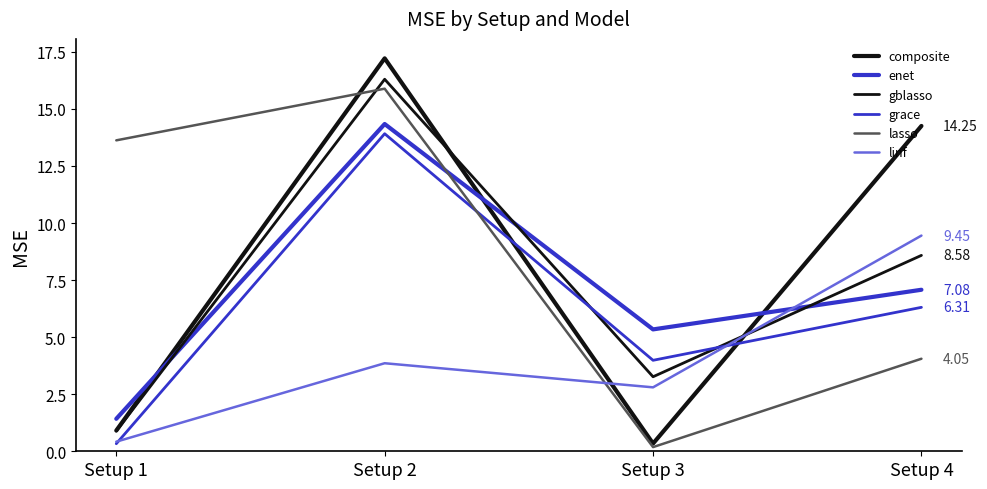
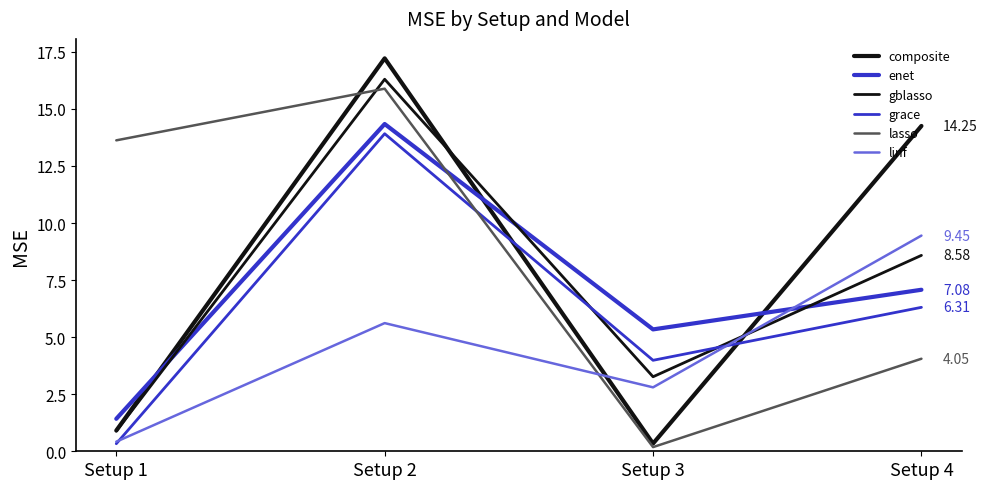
linf, Setup 2: 3.9 -> 5.6
